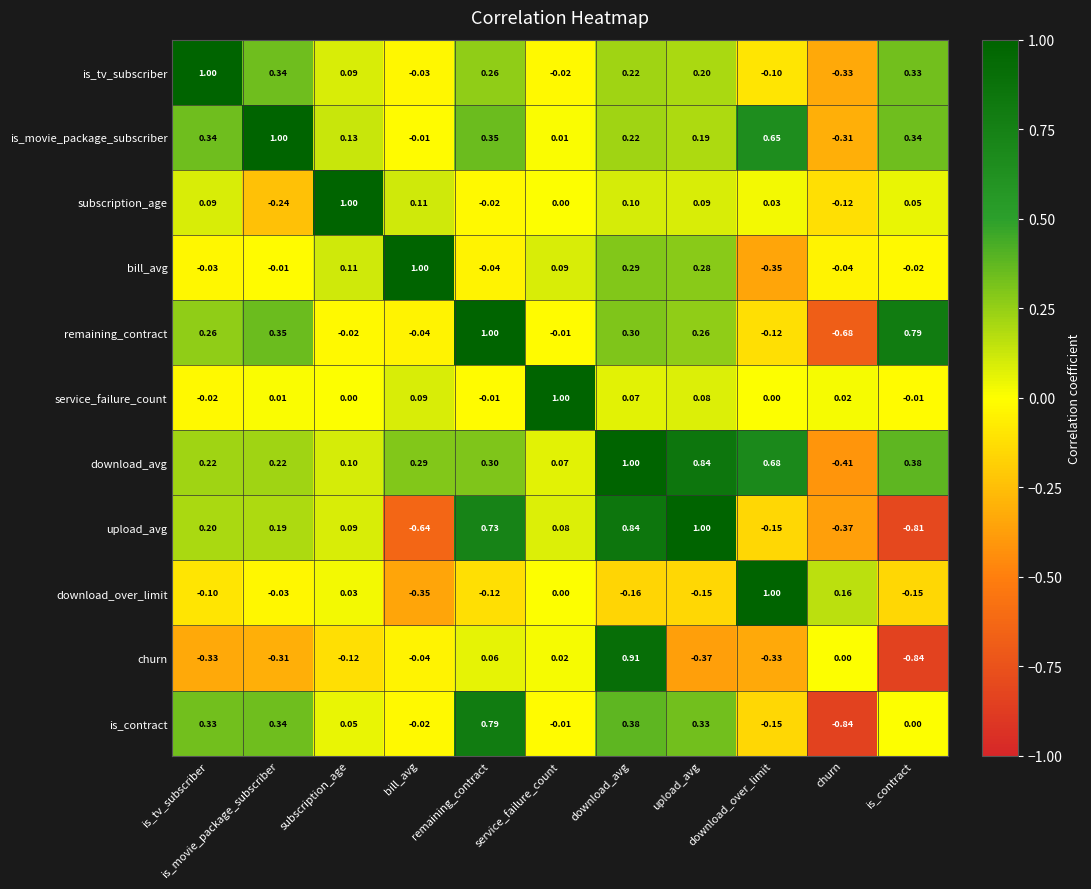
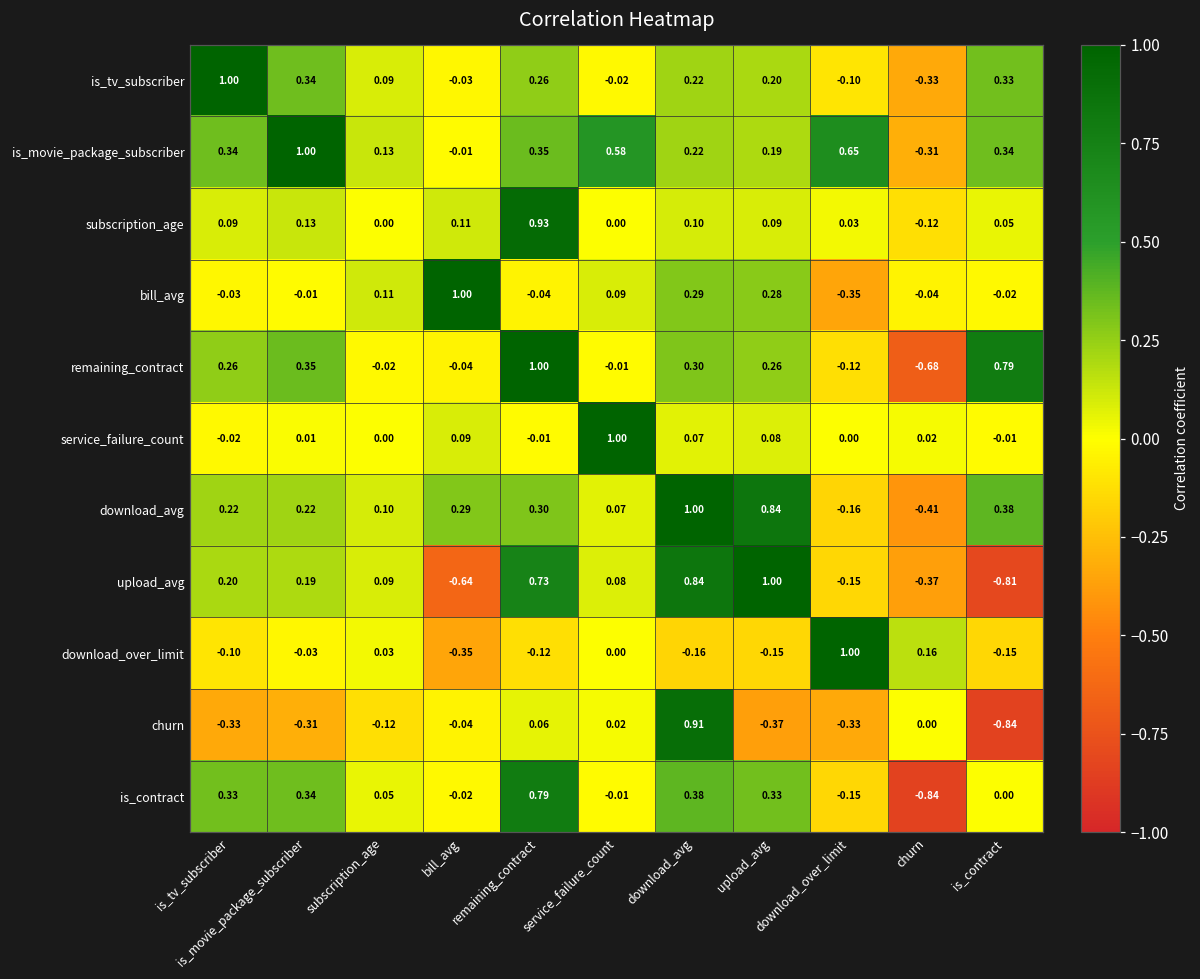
is_movie_package_subscriber, service_failure_count: 0.01 -> 0.58
subscription_age, is_movie_package_subscriber: -0.24 -> 0.13
subscription_age, subscription_age: 1.00 -> 0.00
subscription_age, remaining_contract: -0.02 -> 0.93
download_avg, download_over_limit: 0.68 -> -0.16
